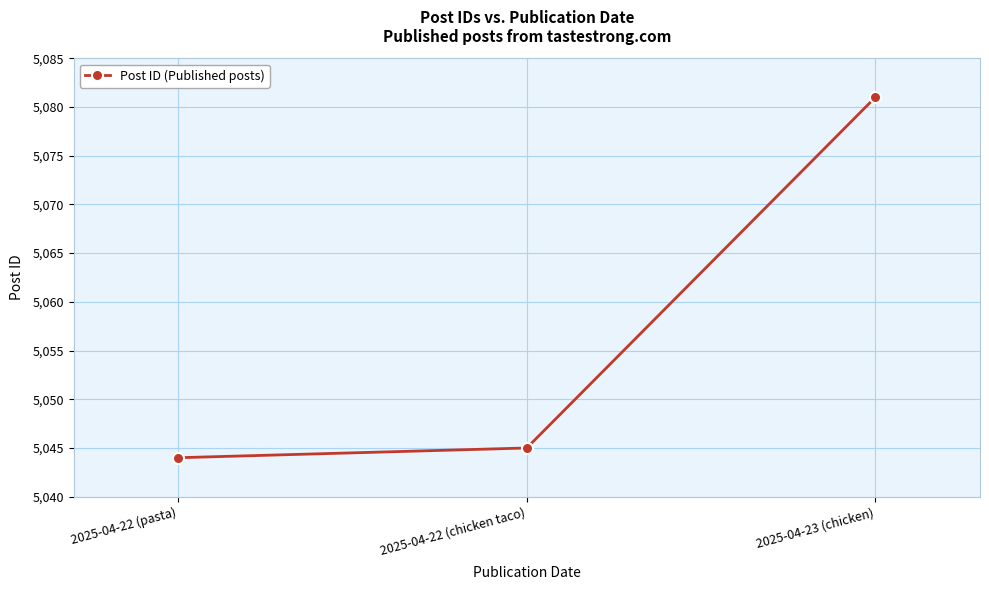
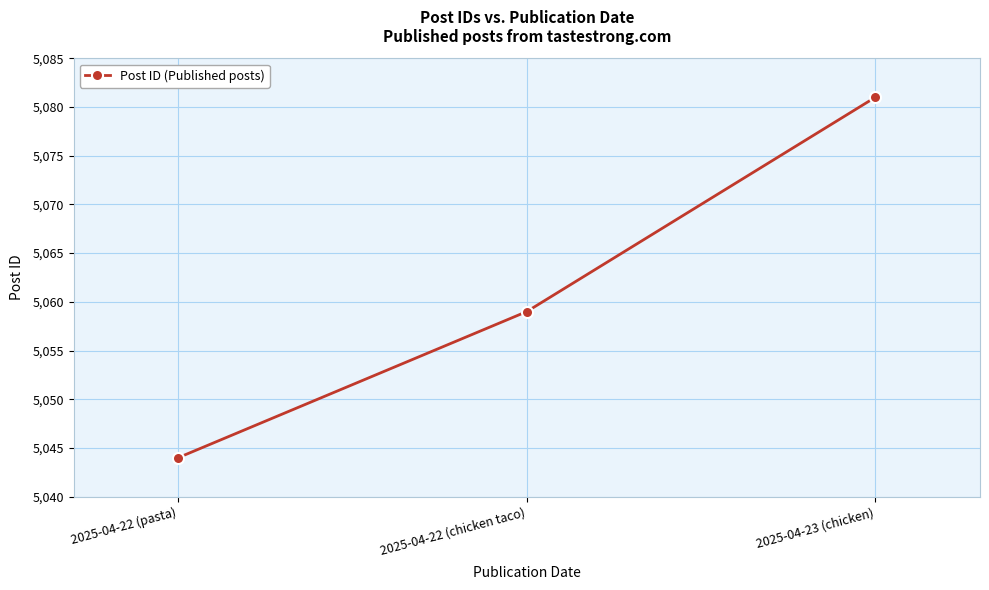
2025-04-22 (chicken taco): 5,045 -> 5,059
